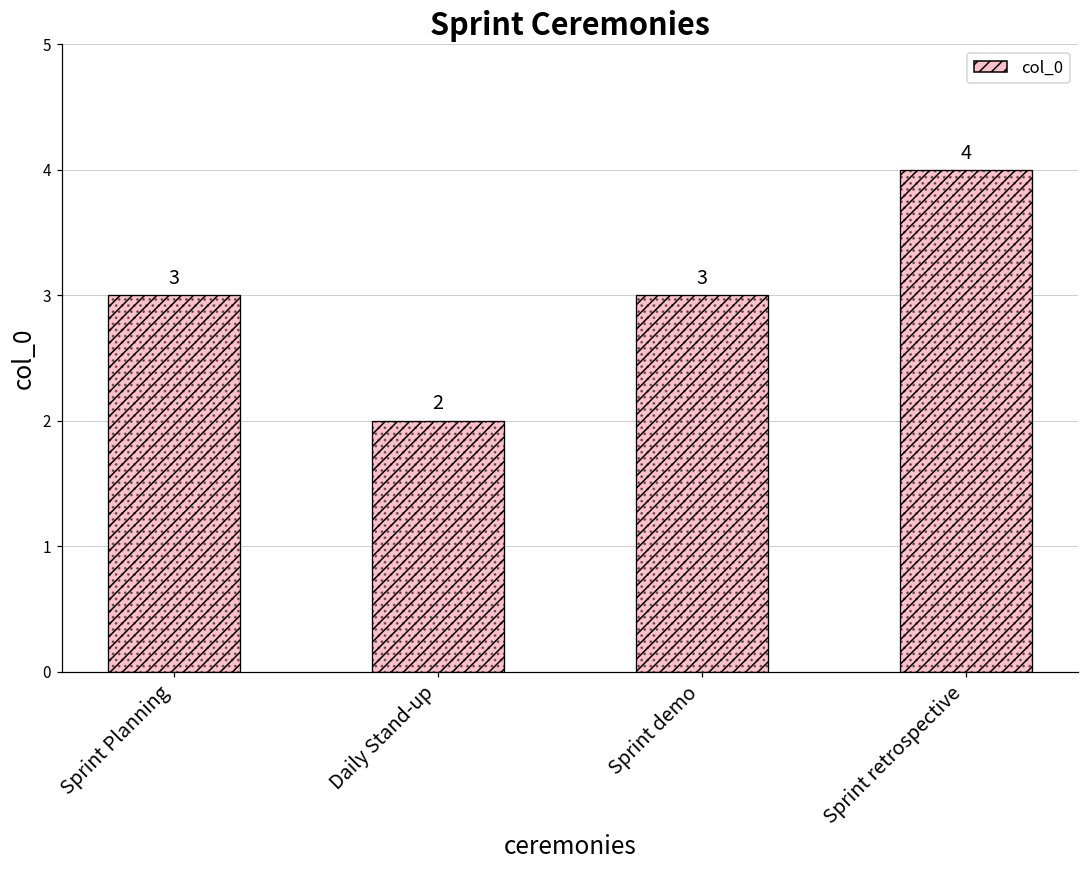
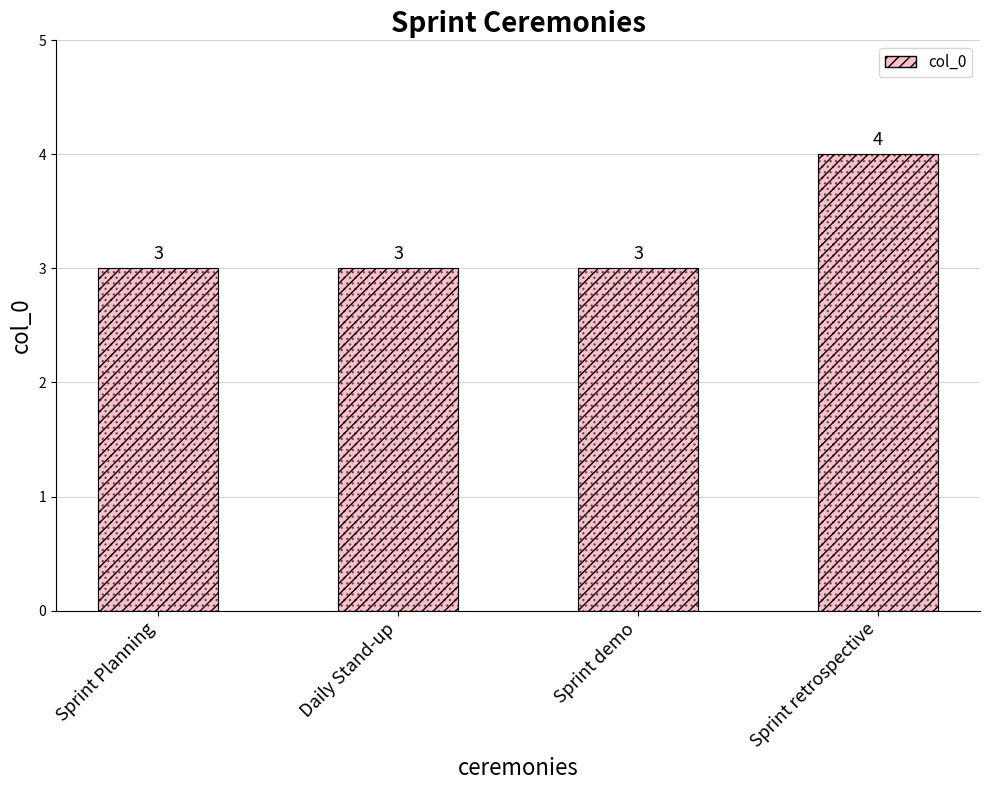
Daily Stand-up: 2 -> 3
